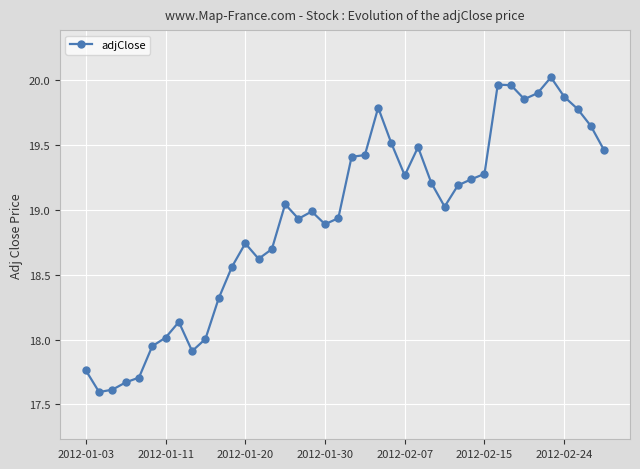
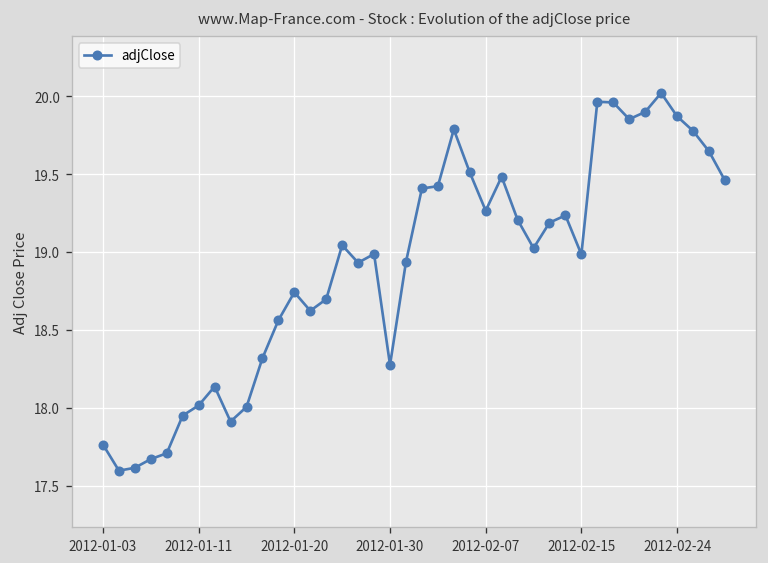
2012-01-30: 18.89 -> 18.27
2012-02-15: 19.28 -> 18.98
